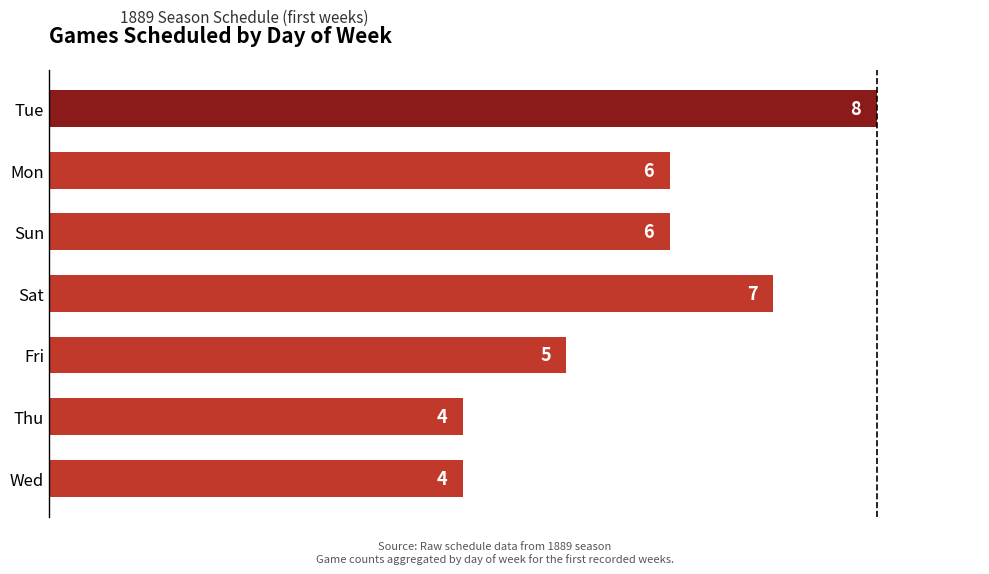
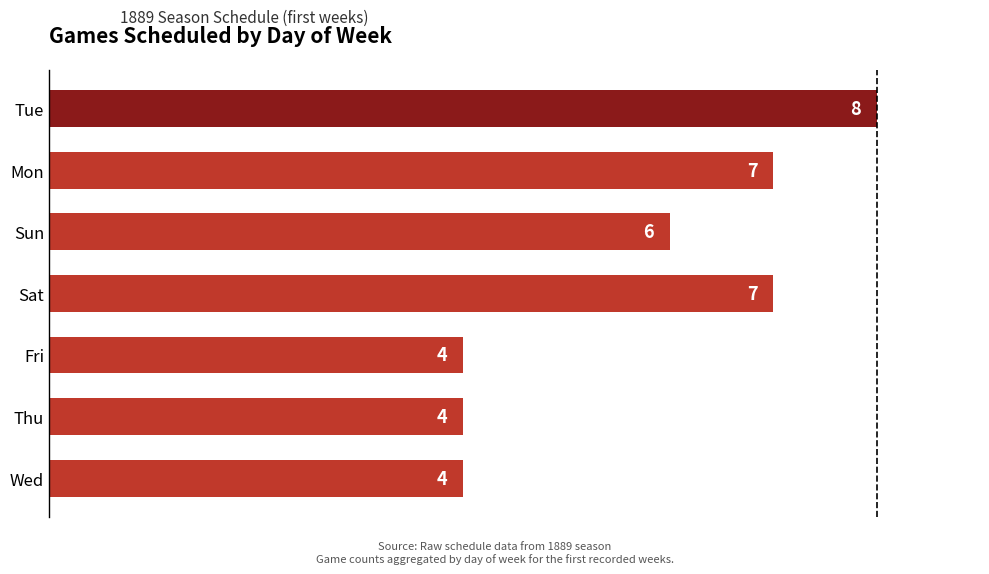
Mon: 6 -> 7
Fri: 5 -> 4
